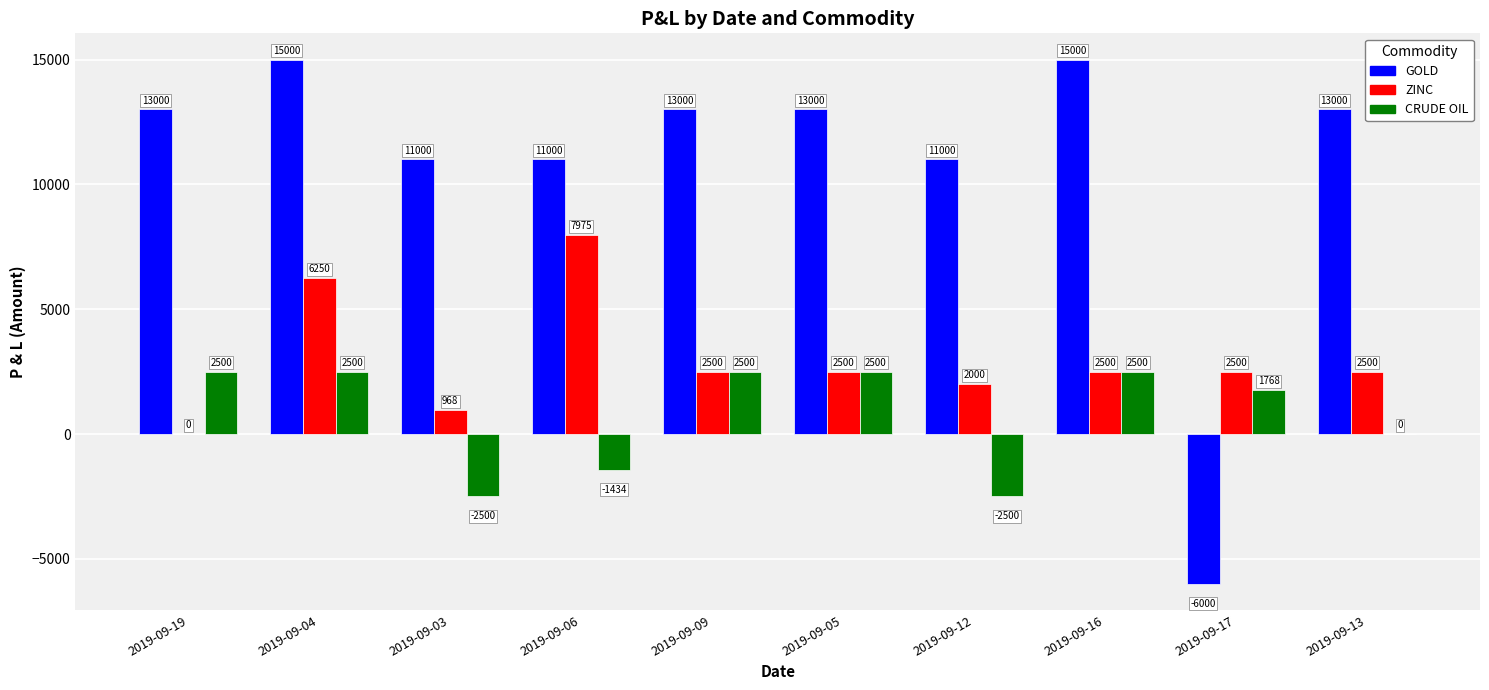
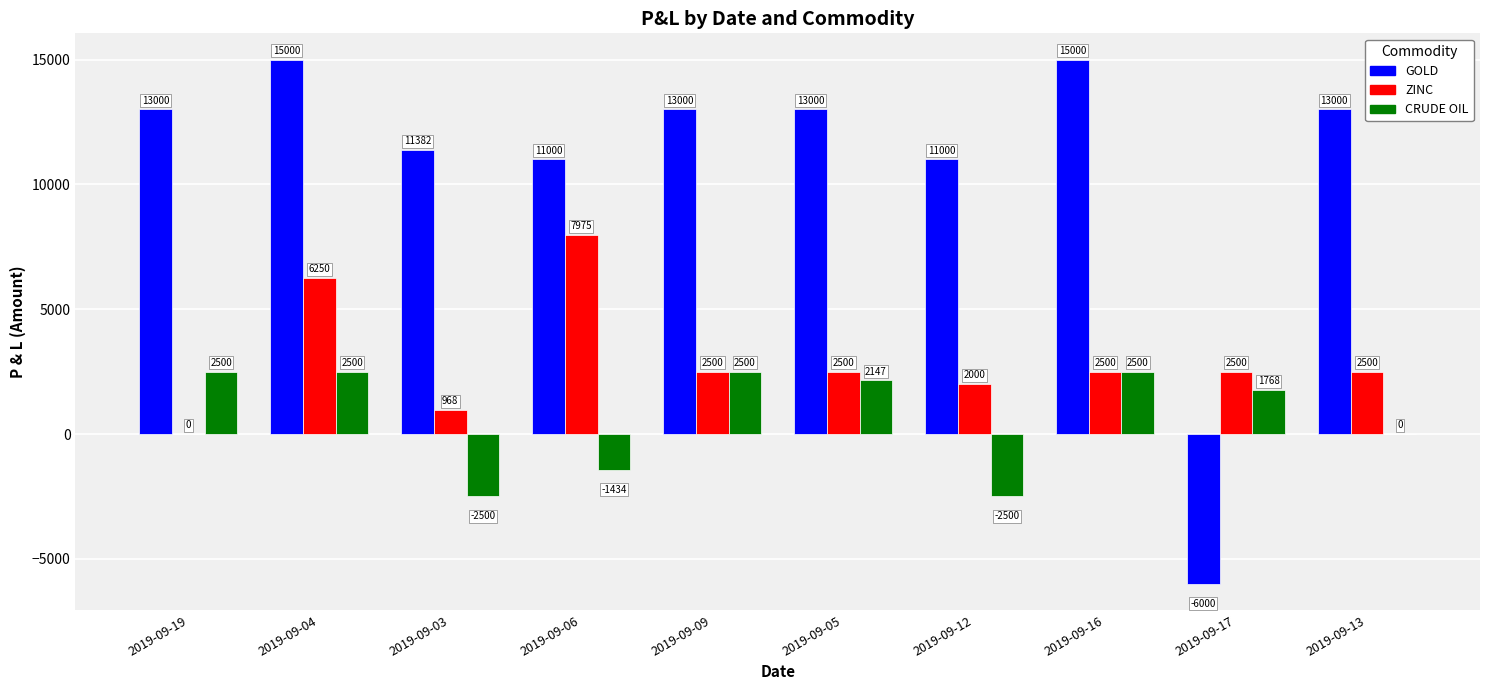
GOLD, 2019-09-03: 11000 -> 11382
CRUDE OIL, 2019-09-05: 2500 -> 2147
